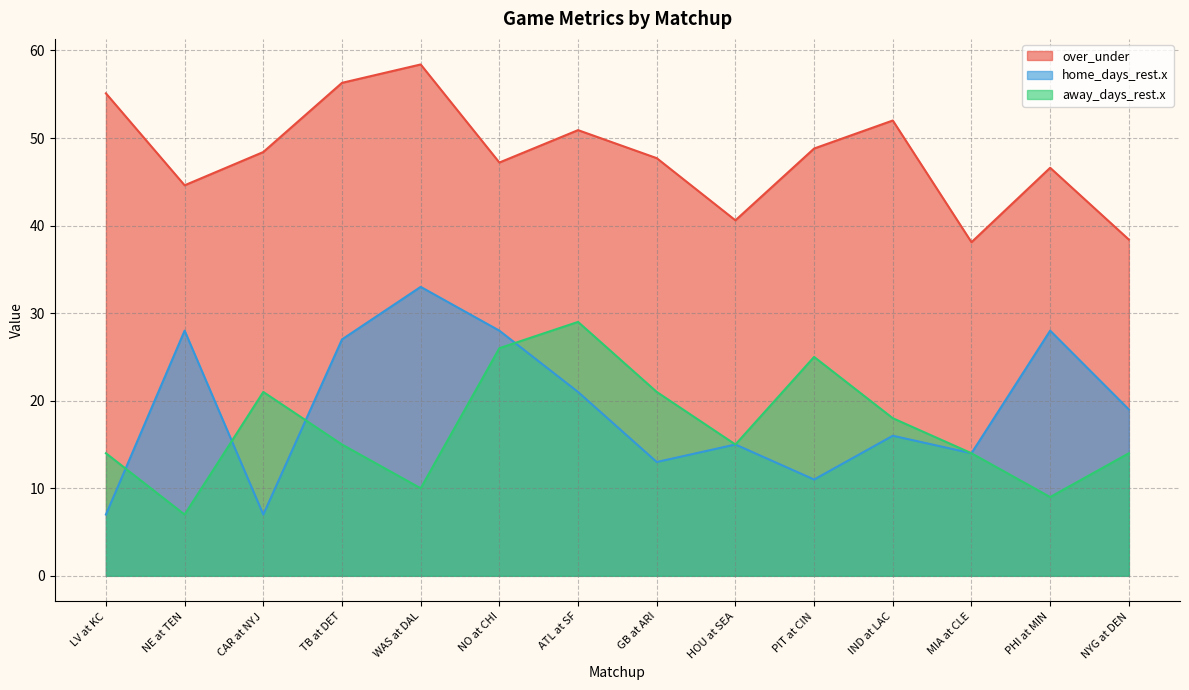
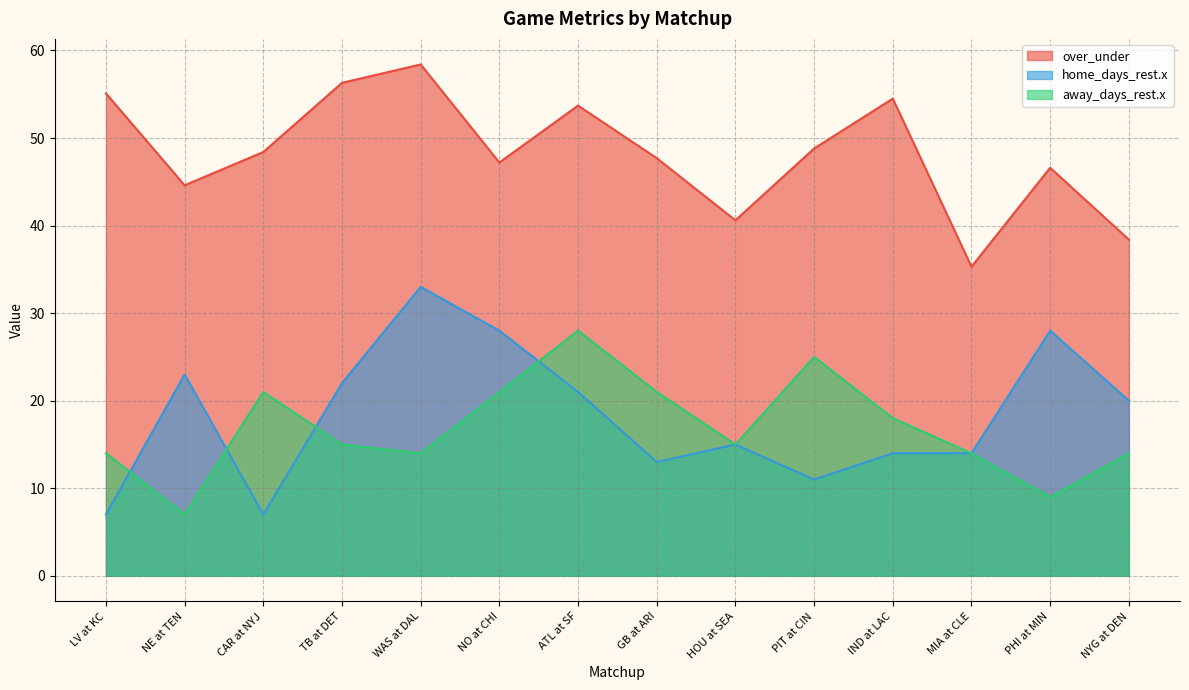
home_days_rest.x, NE at TEN: 28 -> 23
home_days_rest.x, TB at DET: 27 -> 22
away_days_rest.x, WAS at DAL: 10 -> 14
away_days_rest.x, NO at CHI: 26 -> 21
over_under, ATL at SF: 51 -> 54
away_days_rest.x, ATL at SF: 29 -> 28
over_under, IND at LAC: 52 -> 55
home_days_rest.x, IND at LAC: 16 -> 14
over_under, MIA at CLE: 38 -> 35
home_days_rest.x, NYG at DEN: 19 -> 20
